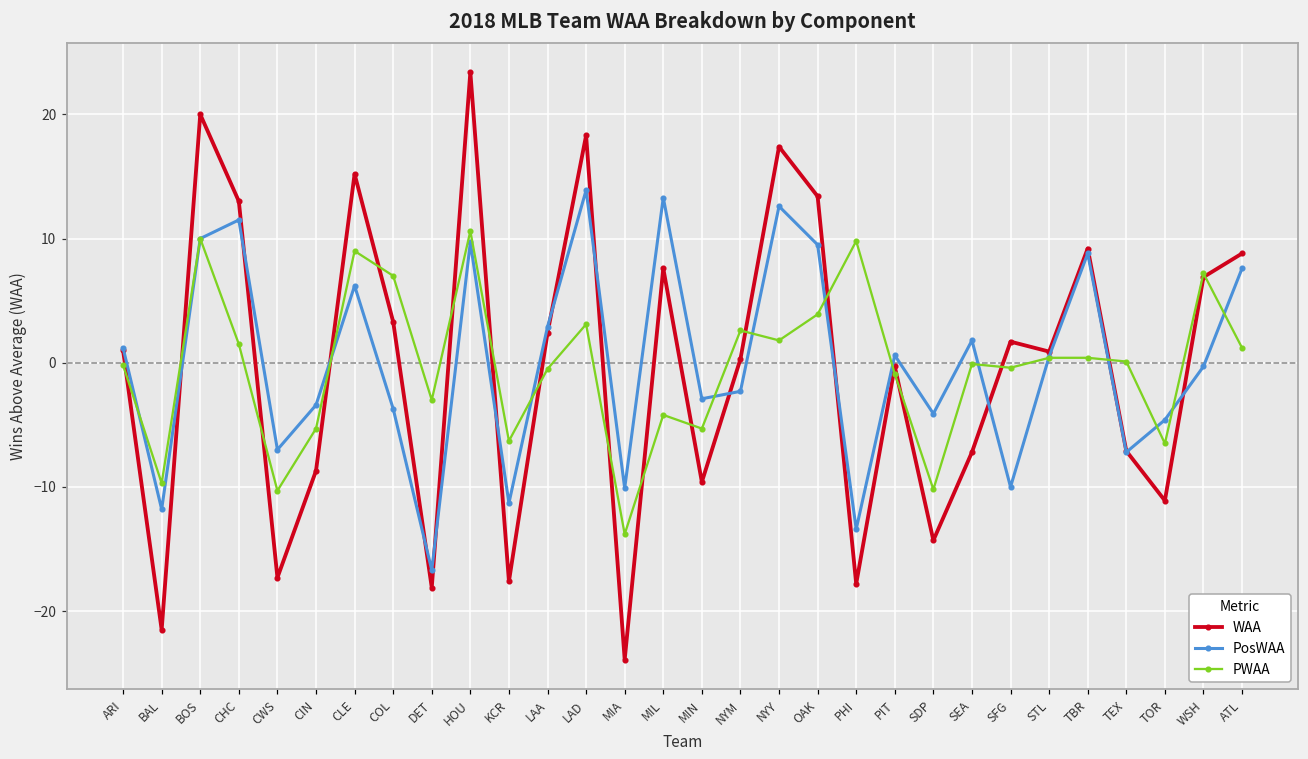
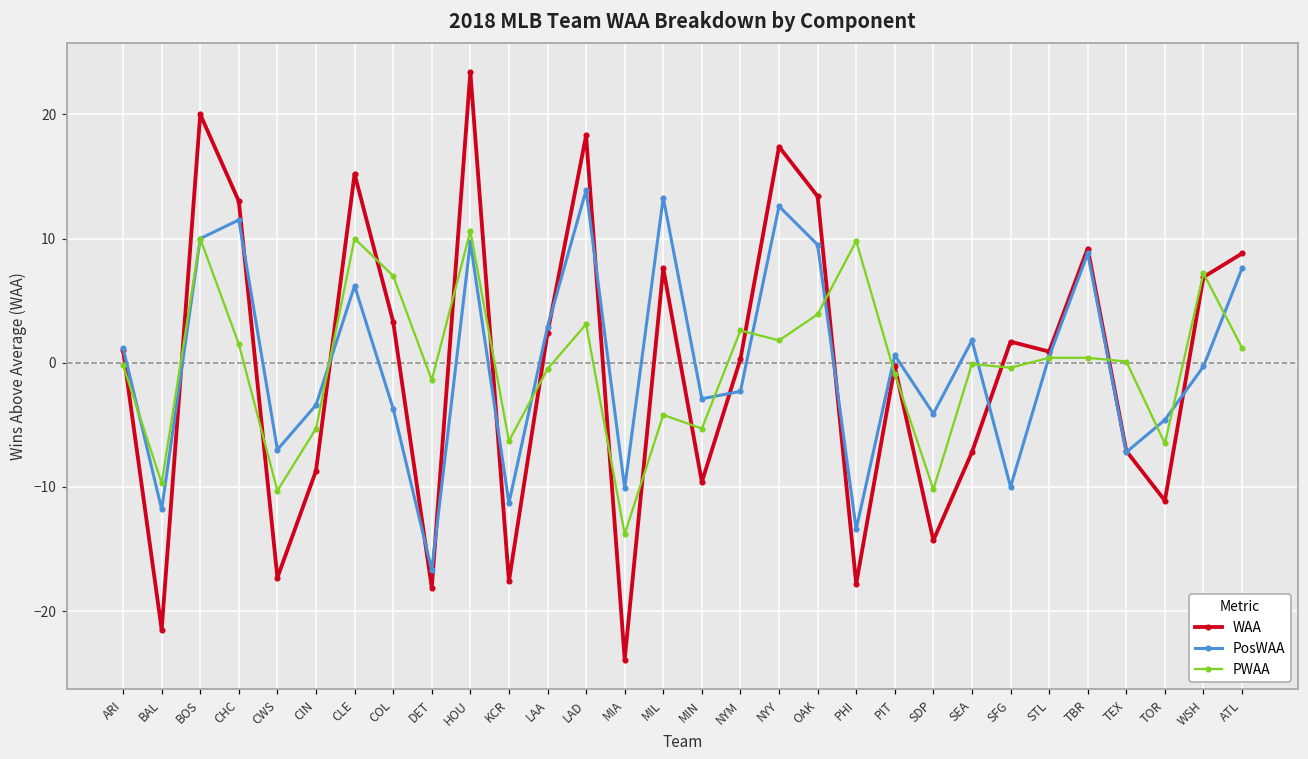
PWAA, CLE: 9 -> 10
PWAA, DET: -3.0 -> -1.4
